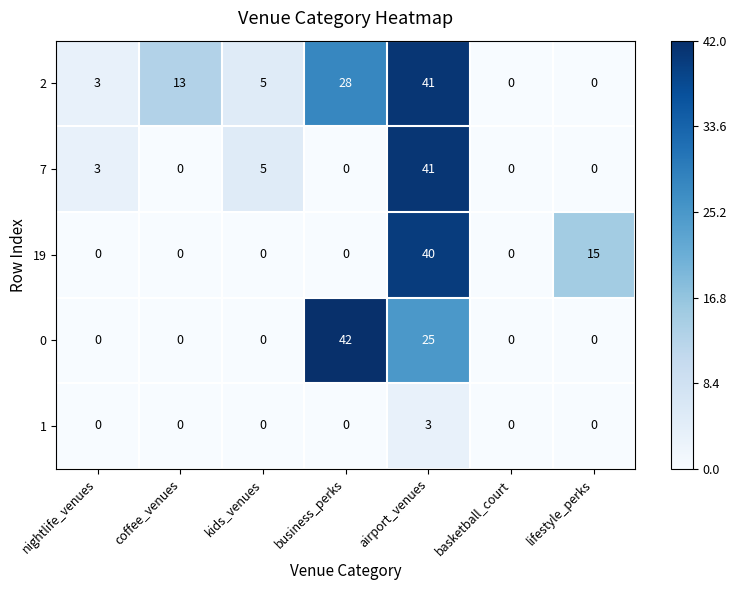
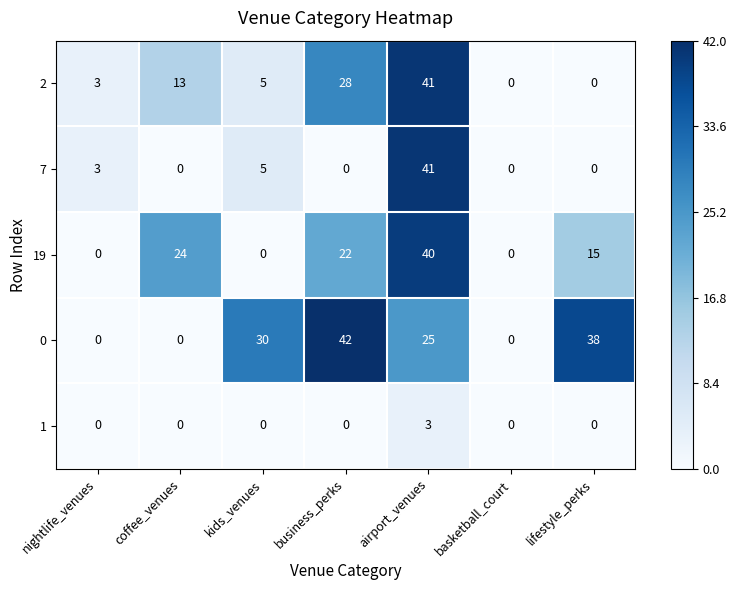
19, coffee_venues: 0 -> 24
19, business_perks: 0 -> 22
0, kids_venues: 0 -> 30
0, lifestyle_perks: 0 -> 38
